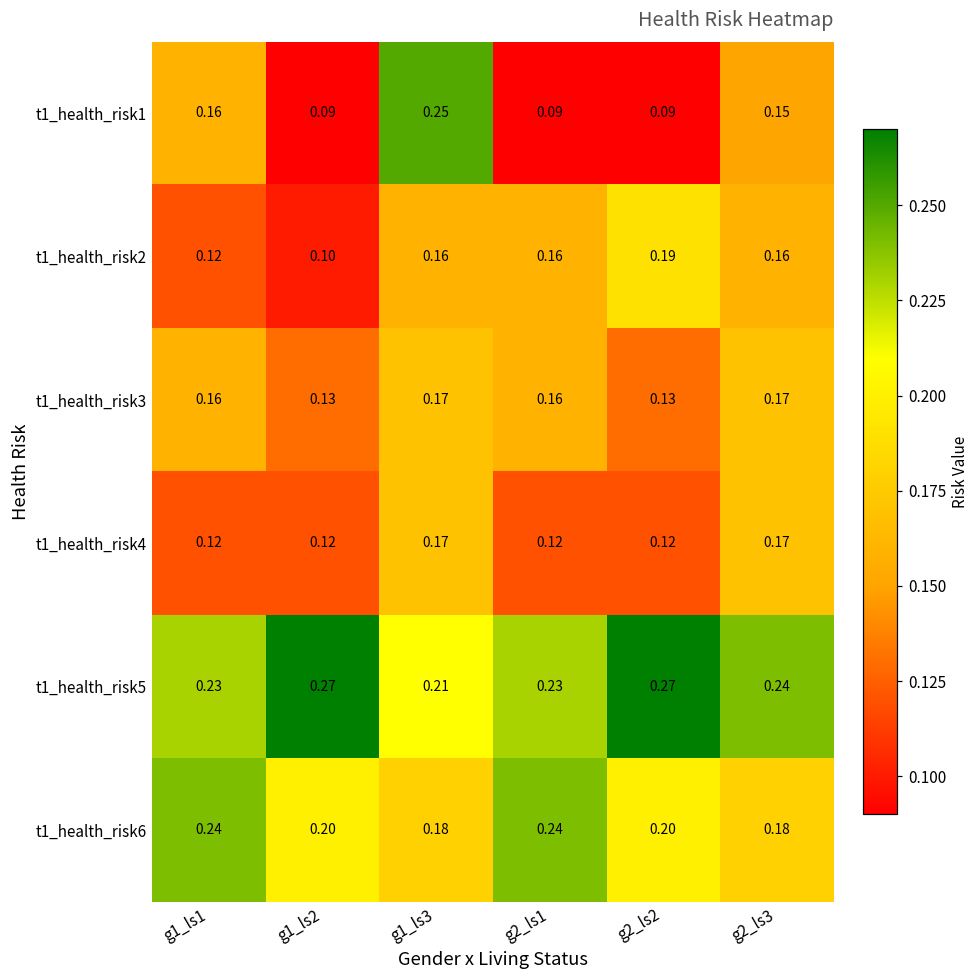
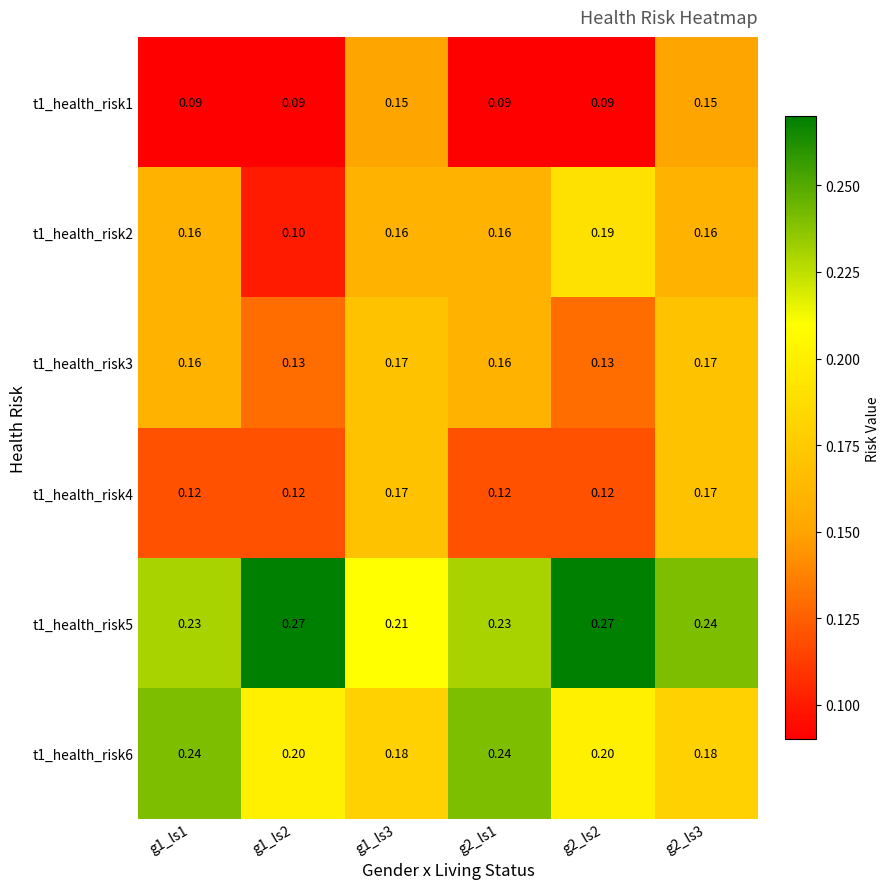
t1_health_risk1, g1_ls1: 0.16 -> 0.09
t1_health_risk1, g1_ls3: 0.25 -> 0.15
t1_health_risk2, g1_ls1: 0.12 -> 0.16
